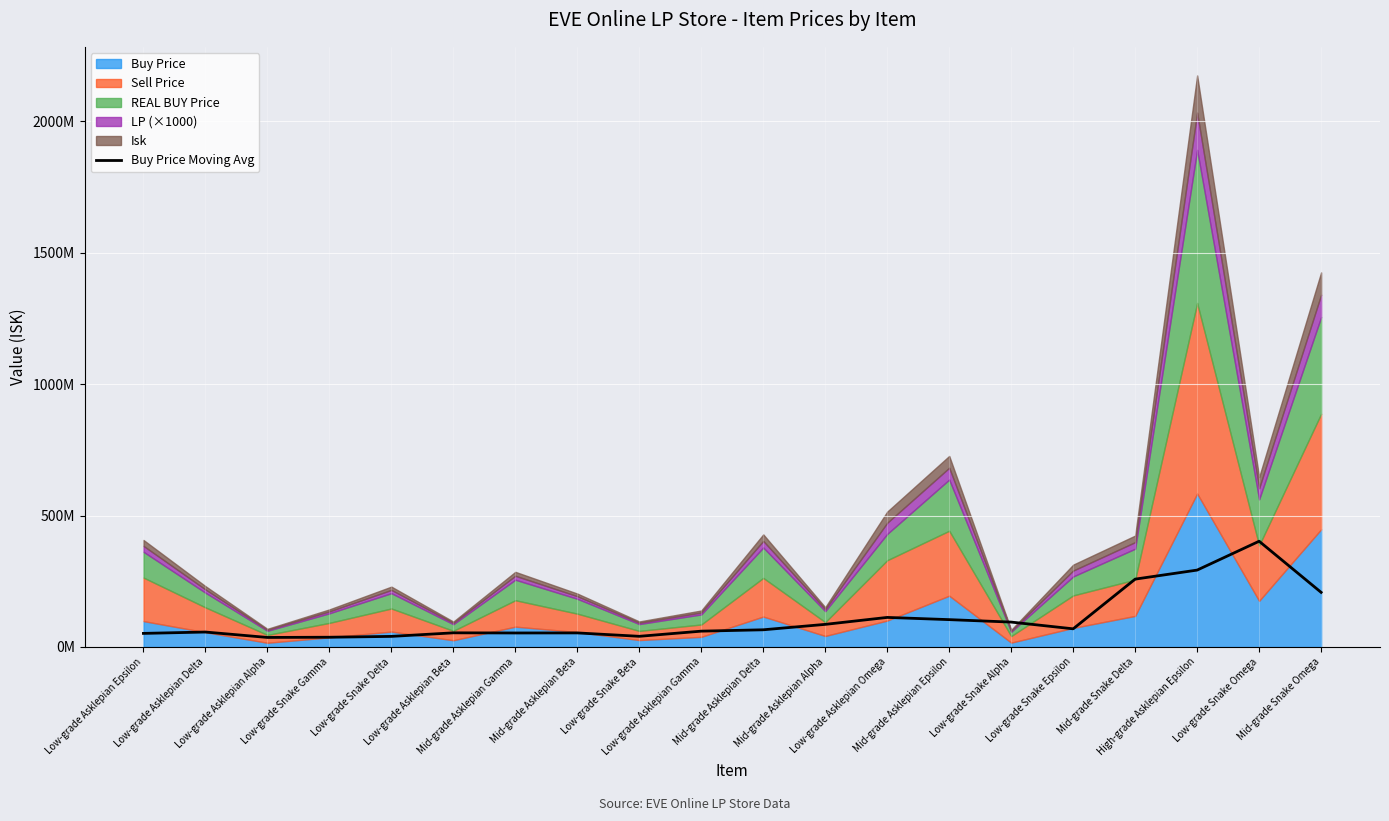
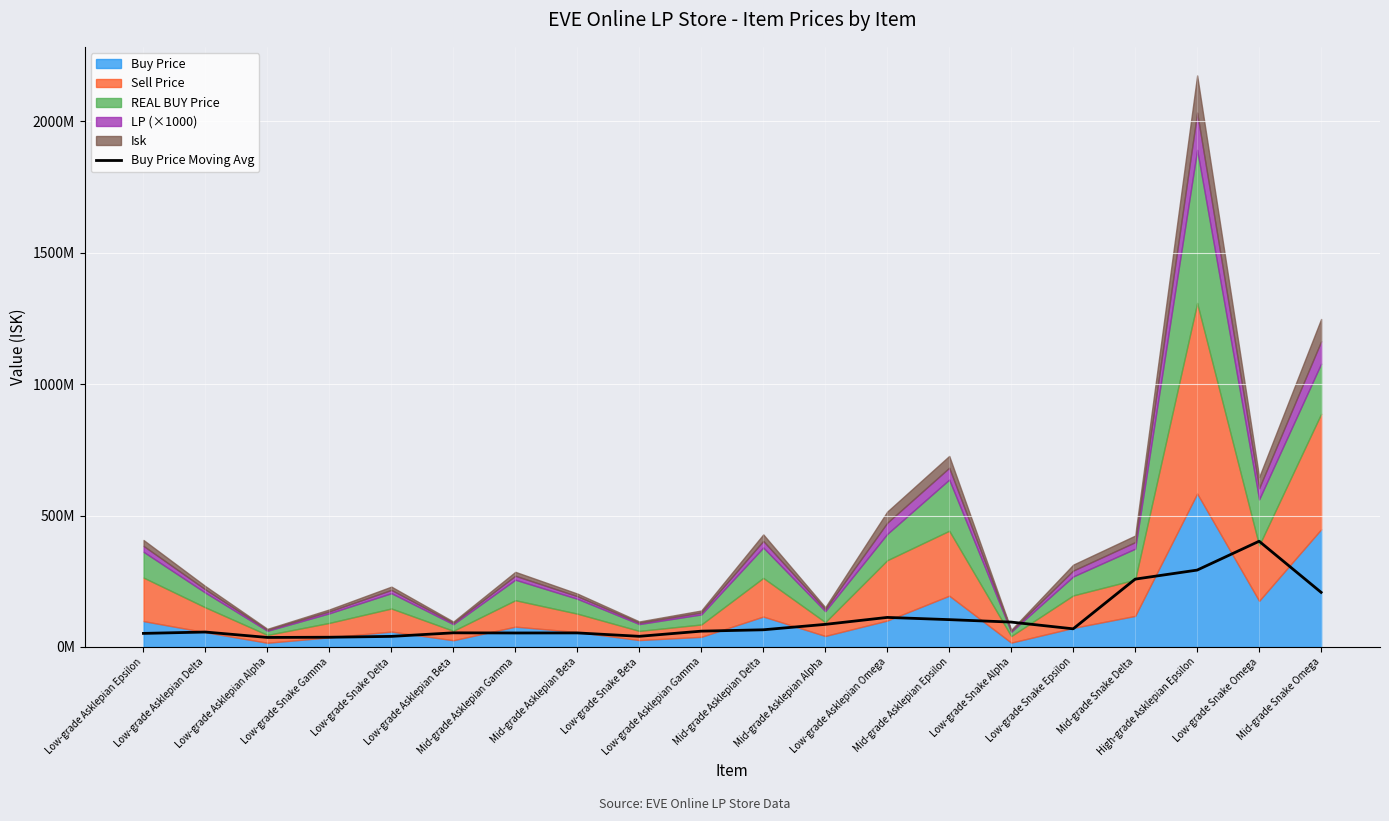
REAL BUY Price, Mid-grade Snake Omega: 370000000 -> 190000000
